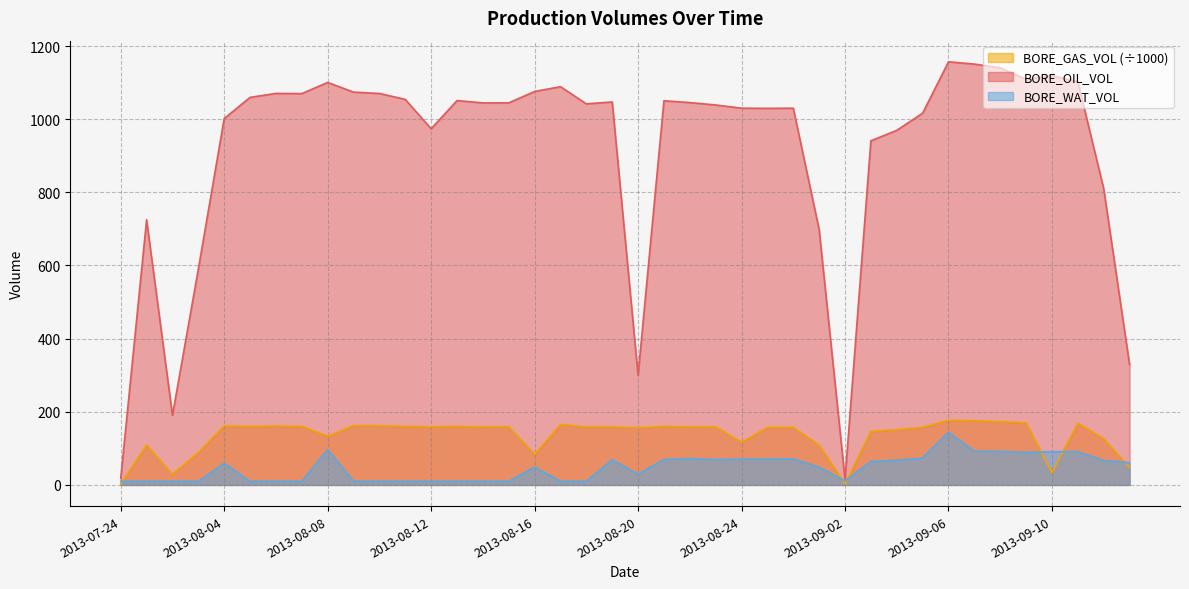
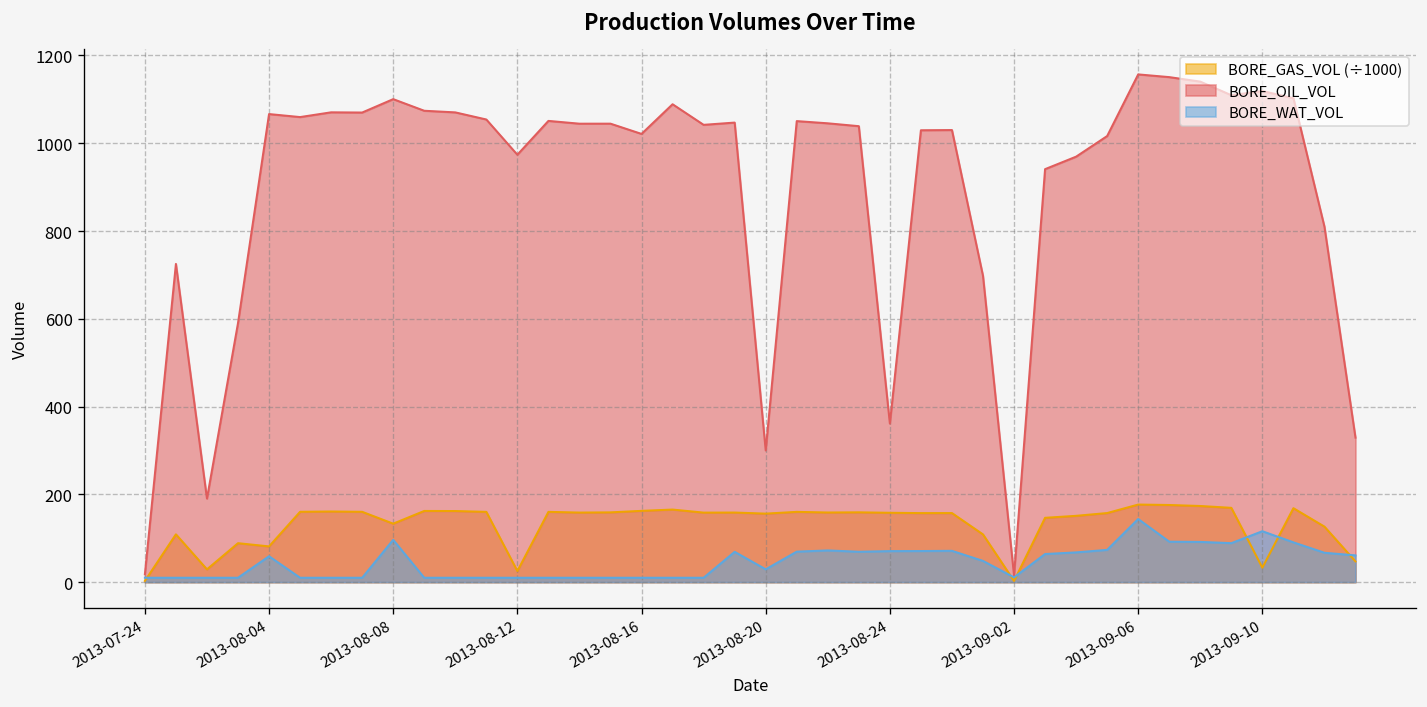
BORE_GAS_VOL (÷1000), 2013-08-04: 160 -> 80
BORE_OIL_VOL, 2013-08-04: 1000 -> 1070
BORE_GAS_VOL (÷1000), 2013-08-12: 160 -> 30
BORE_GAS_VOL (÷1000), 2013-08-16: 80 -> 160
BORE_OIL_VOL, 2013-08-16: 1080 -> 1020
BORE_WAT_VOL, 2013-08-16: 50 -> 10
BORE_GAS_VOL (÷1000), 2013-08-24: 120 -> 160
BORE_OIL_VOL, 2013-08-24: 1030 -> 360
BORE_WAT_VOL, 2013-09-10: 90 -> 120
